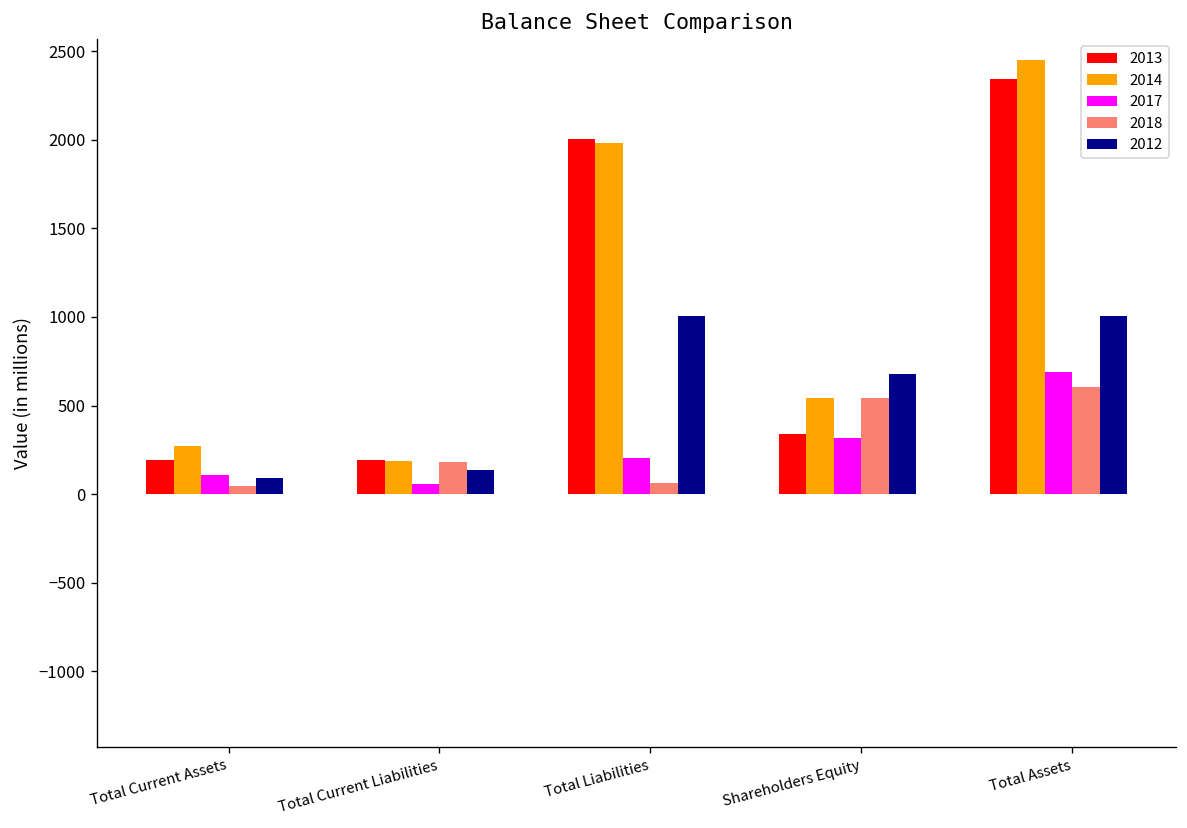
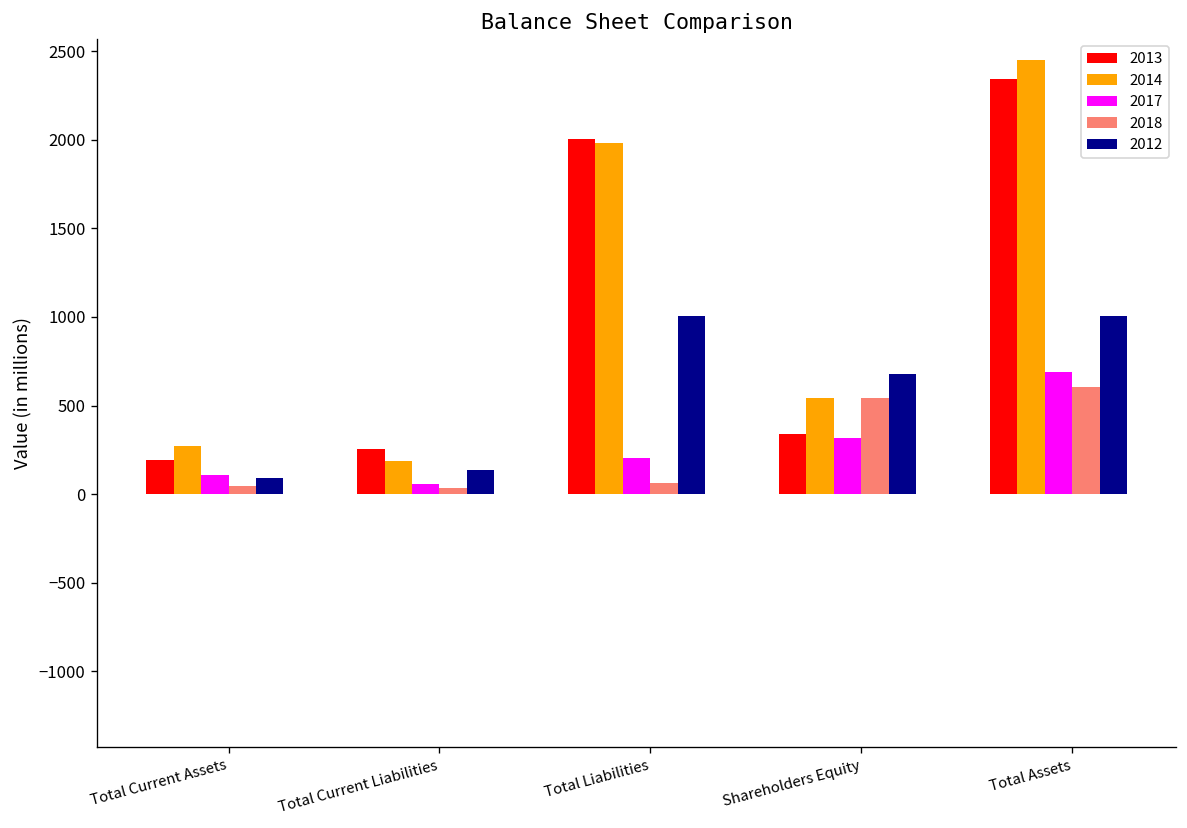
2013, Total Current Liabilities: 200 -> 250
2018, Total Current Liabilities: 180 -> 30
